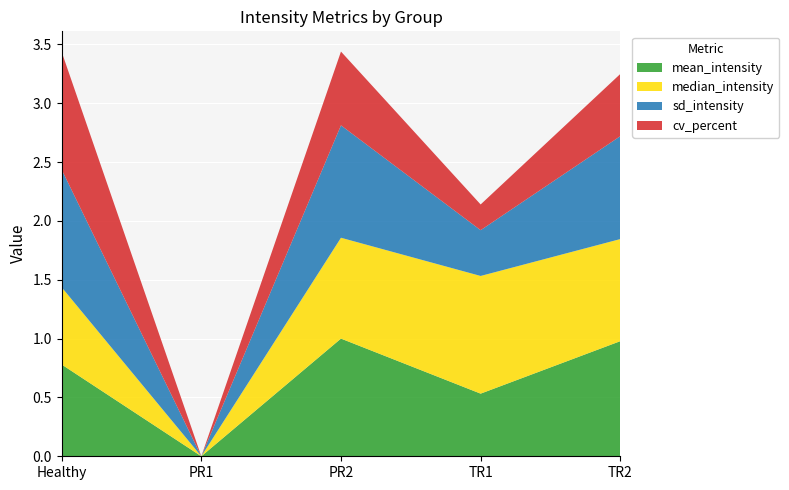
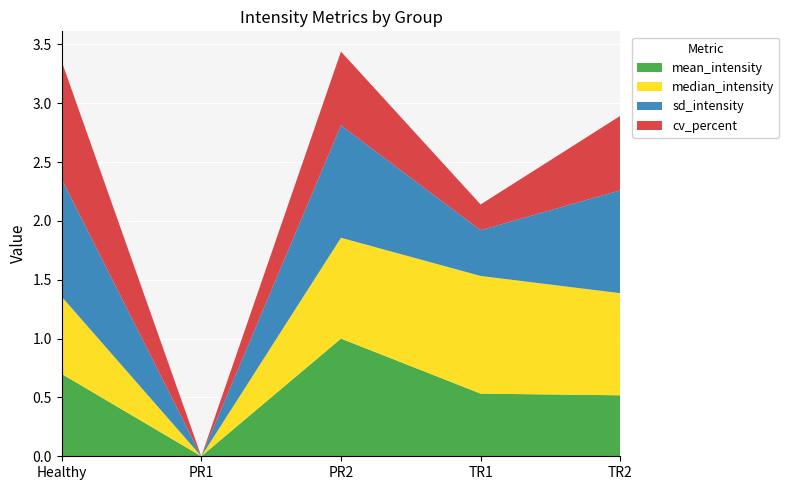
mean_intensity, Healthy: 0.78 -> 0.70
mean_intensity, TR2: 0.98 -> 0.52
cv_percent, TR2: 0.53 -> 0.63
